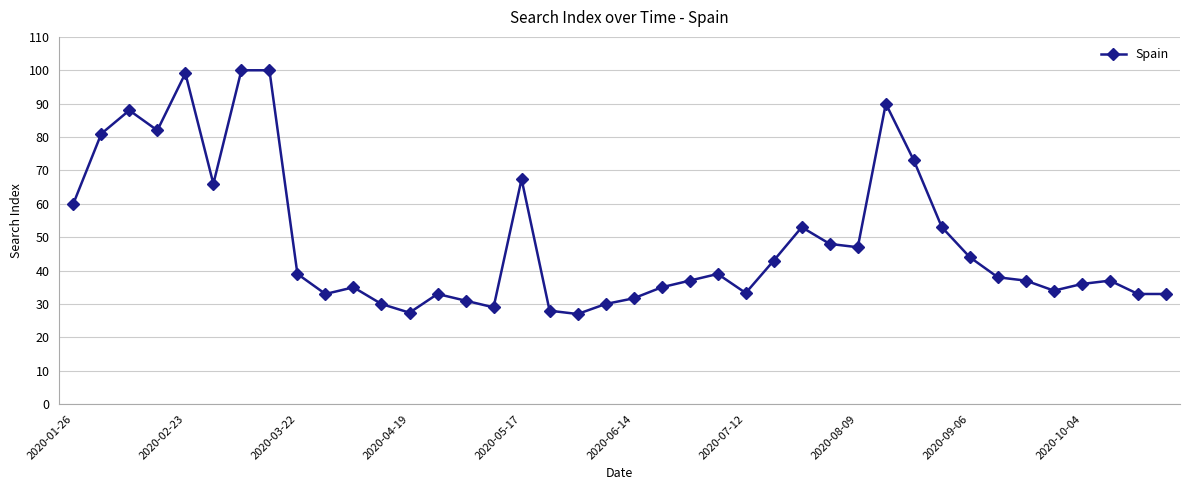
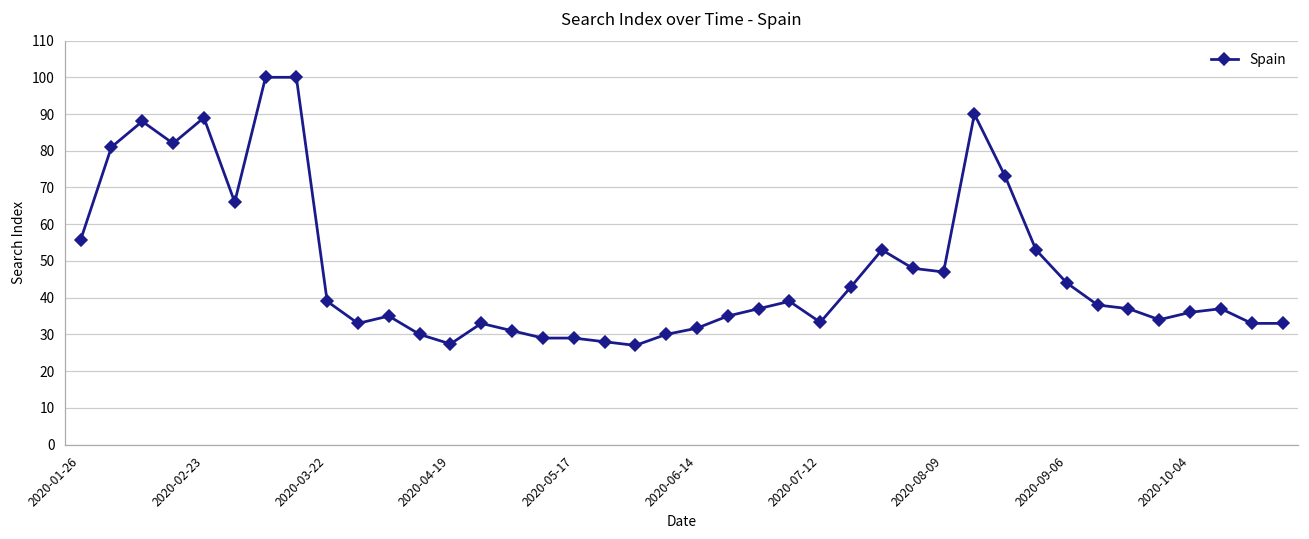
2020-01-26: 60 -> 56
2020-02-23: 99 -> 89
2020-05-17: 67 -> 29
